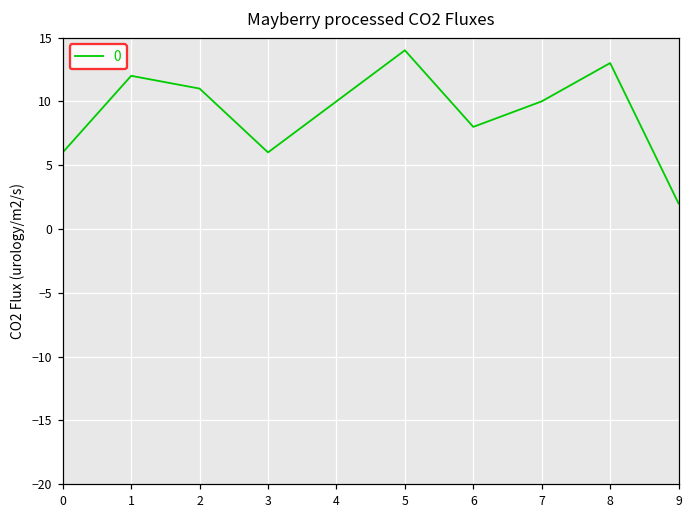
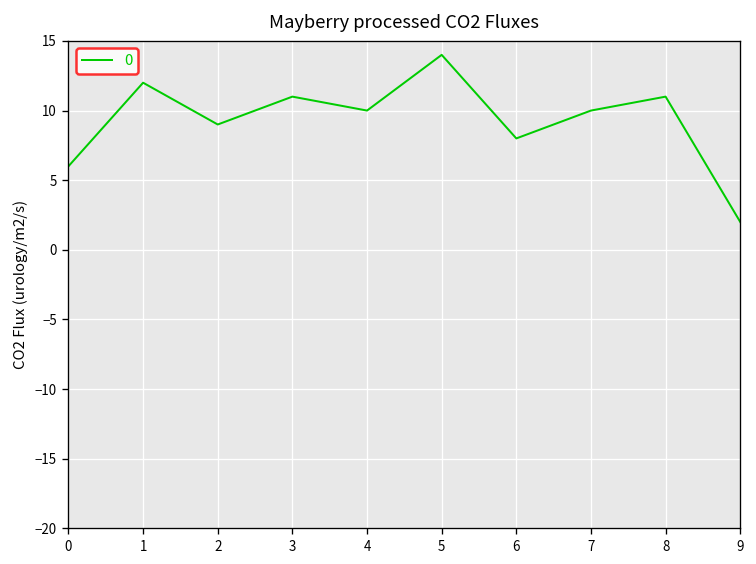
2: 11 -> 9
3: 6 -> 11
8: 13 -> 11
